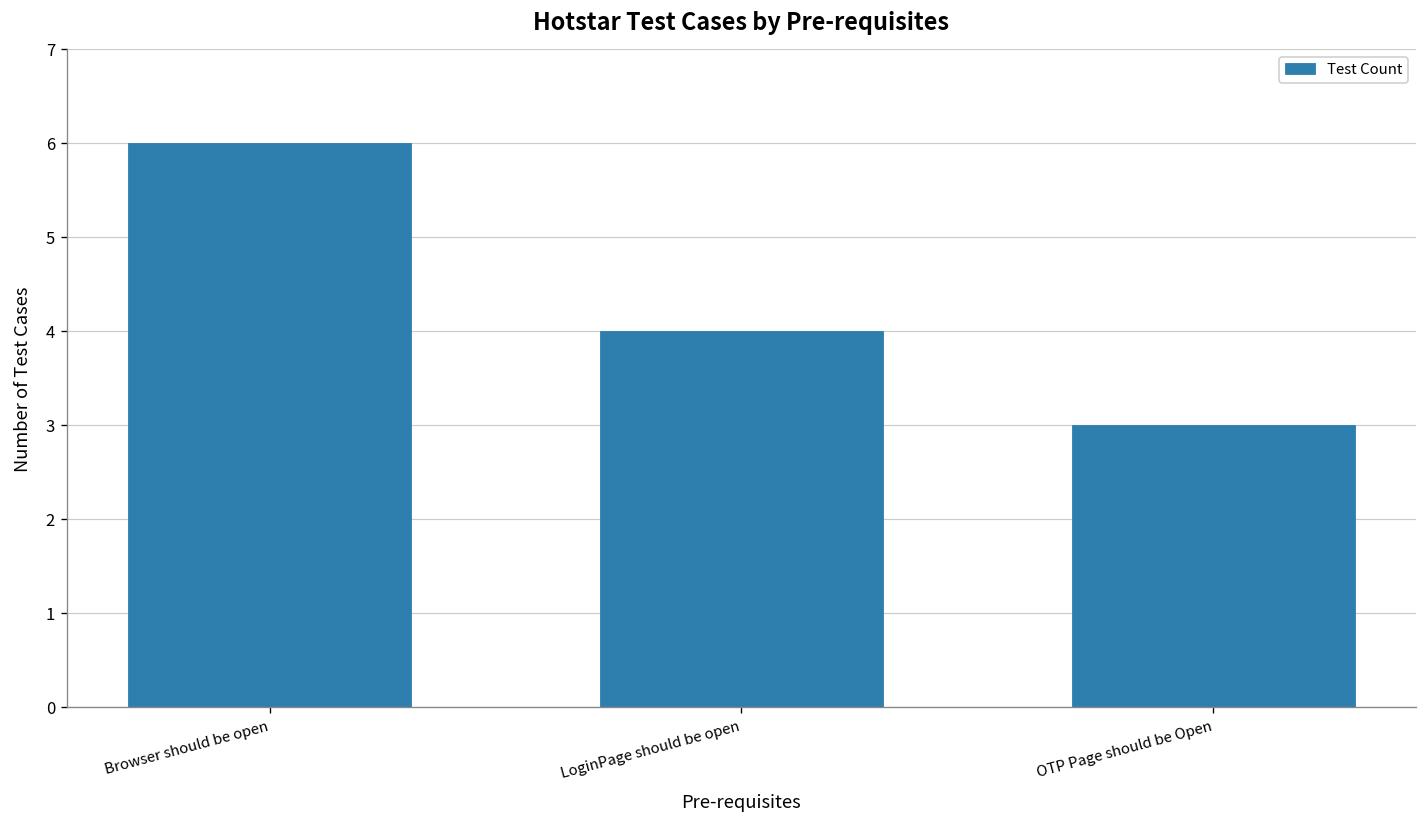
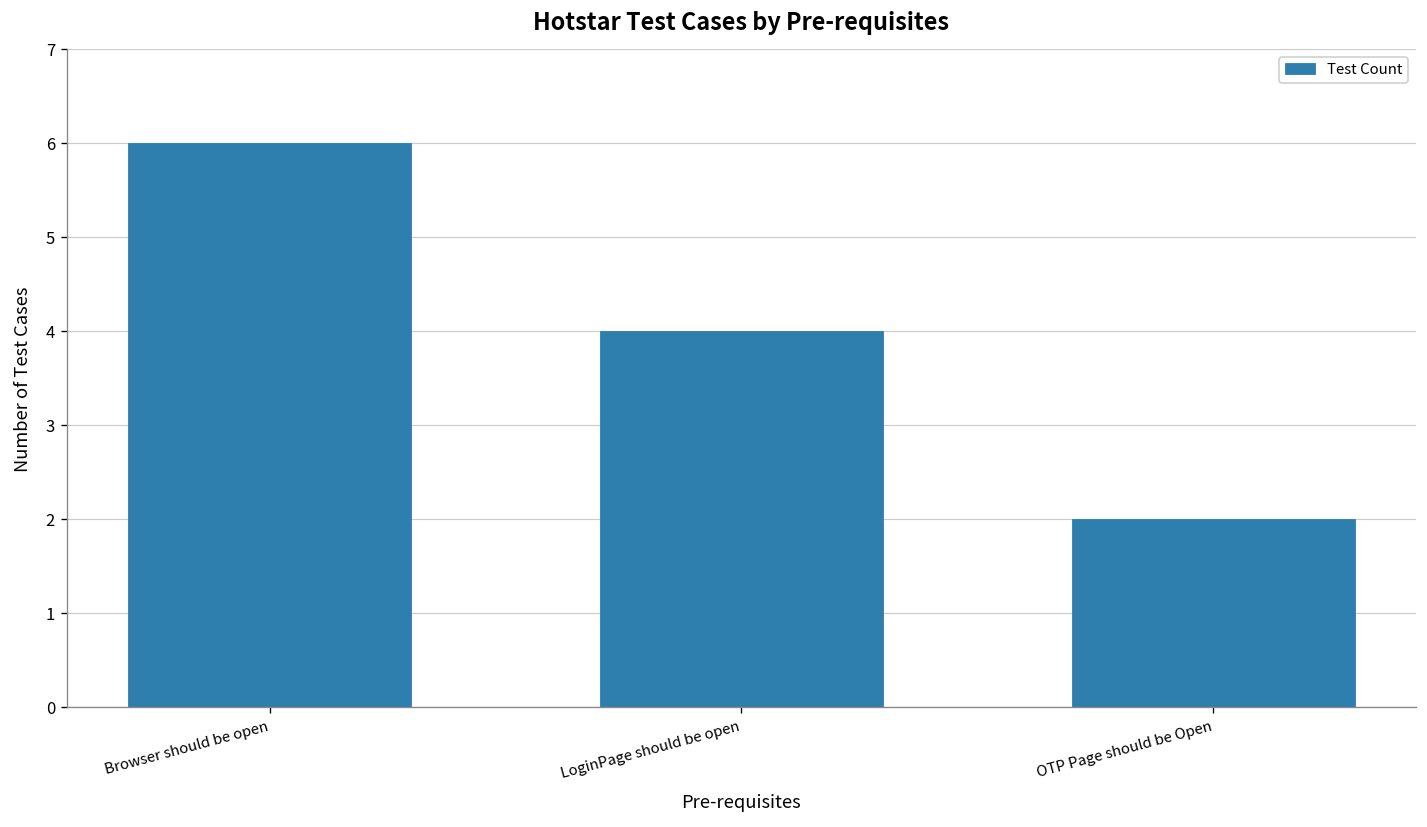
OTP Page should be Open: 3 -> 2
